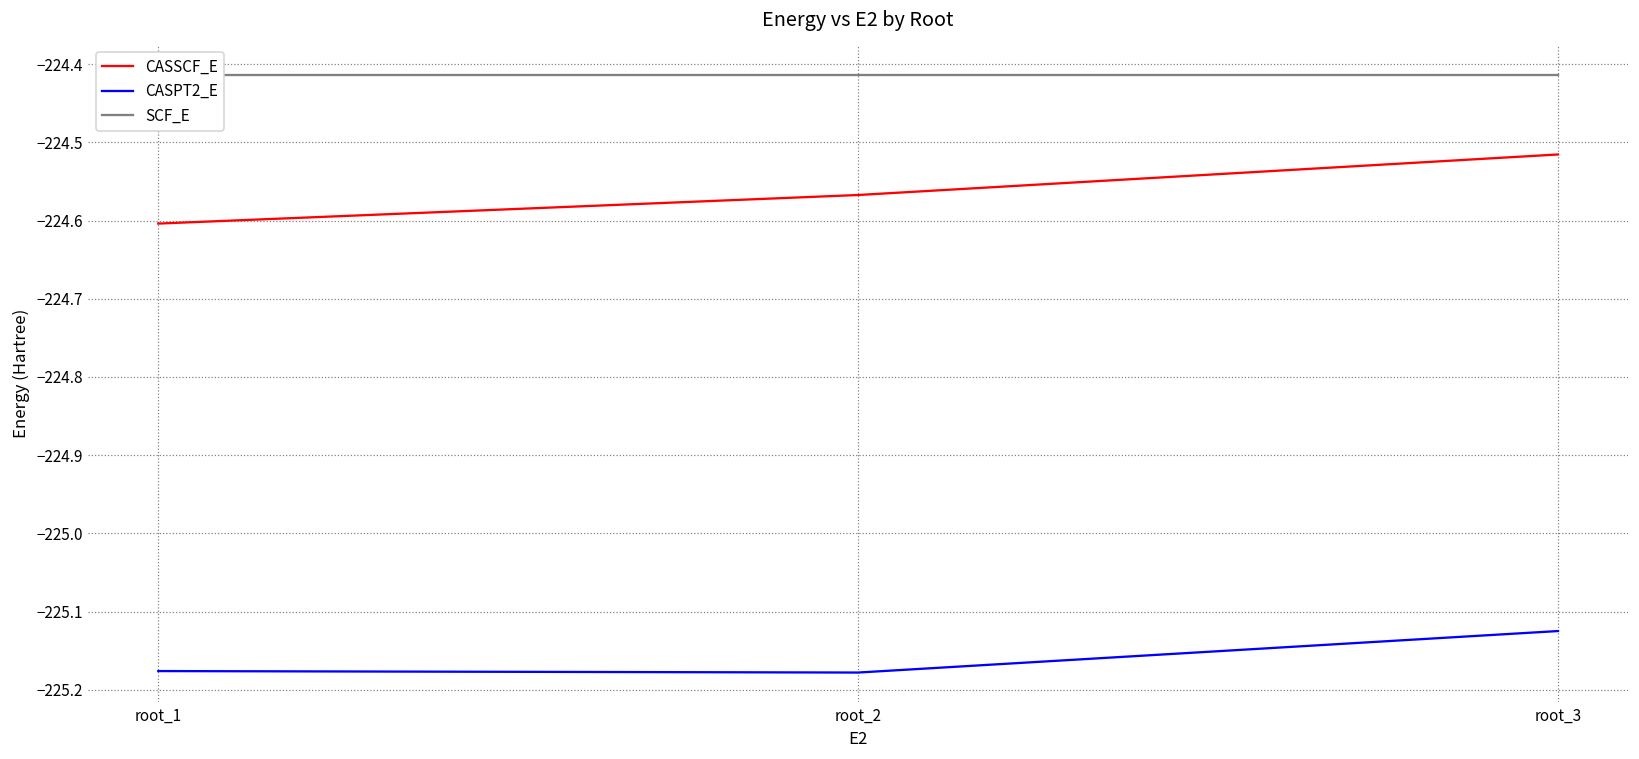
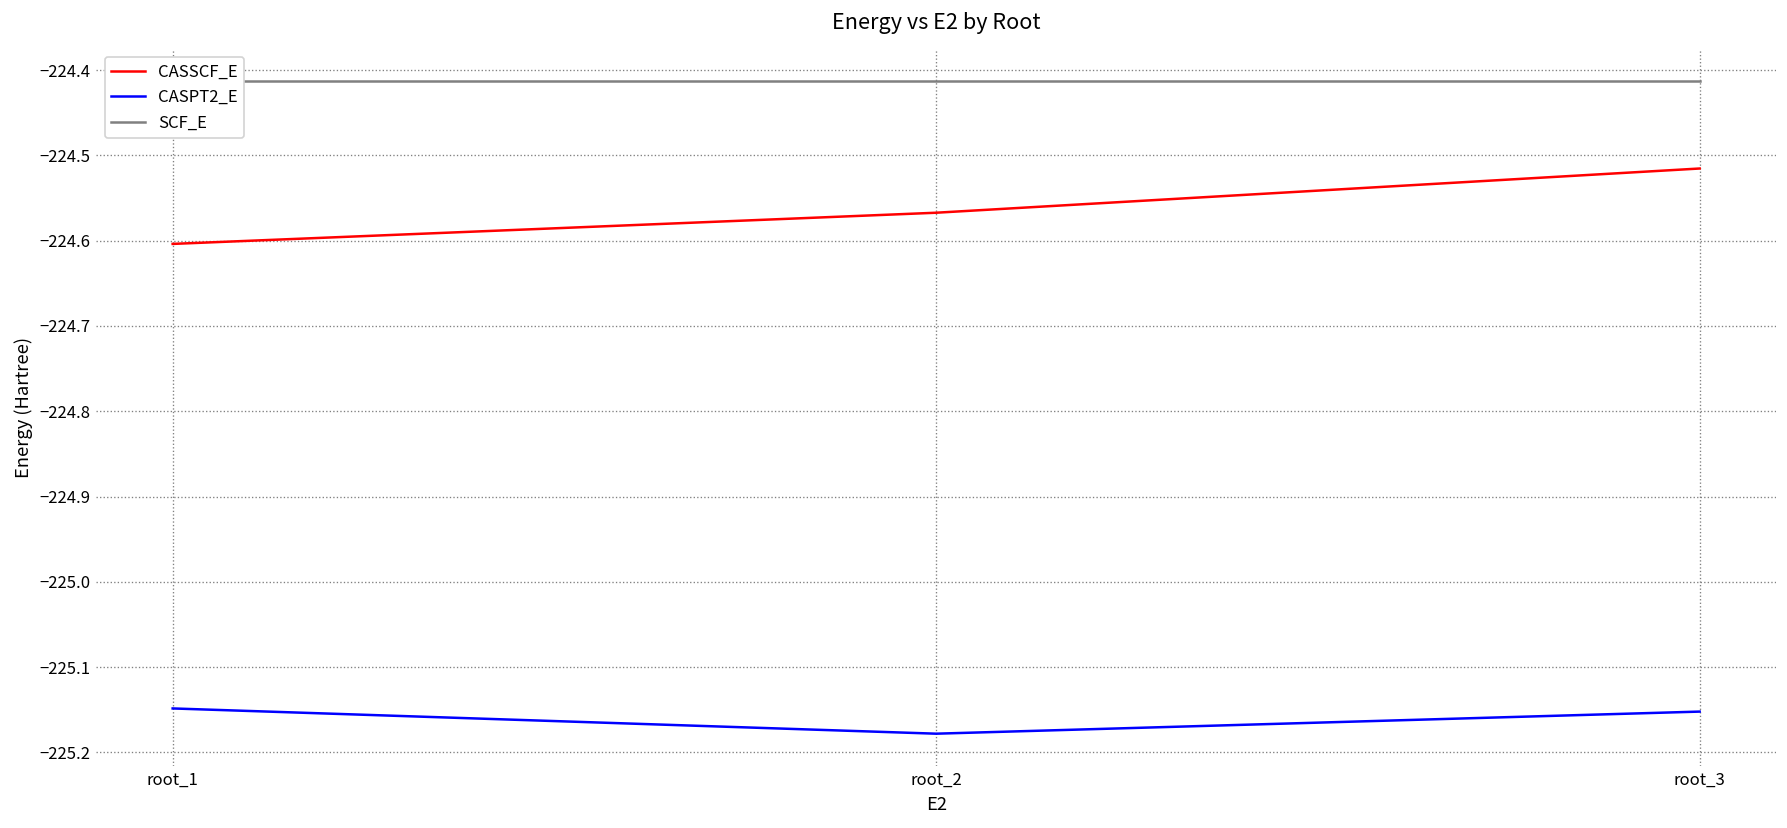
CASPT2_E, root_1: -225.18 -> -225.15
CASPT2_E, root_3: -225.12 -> -225.15
